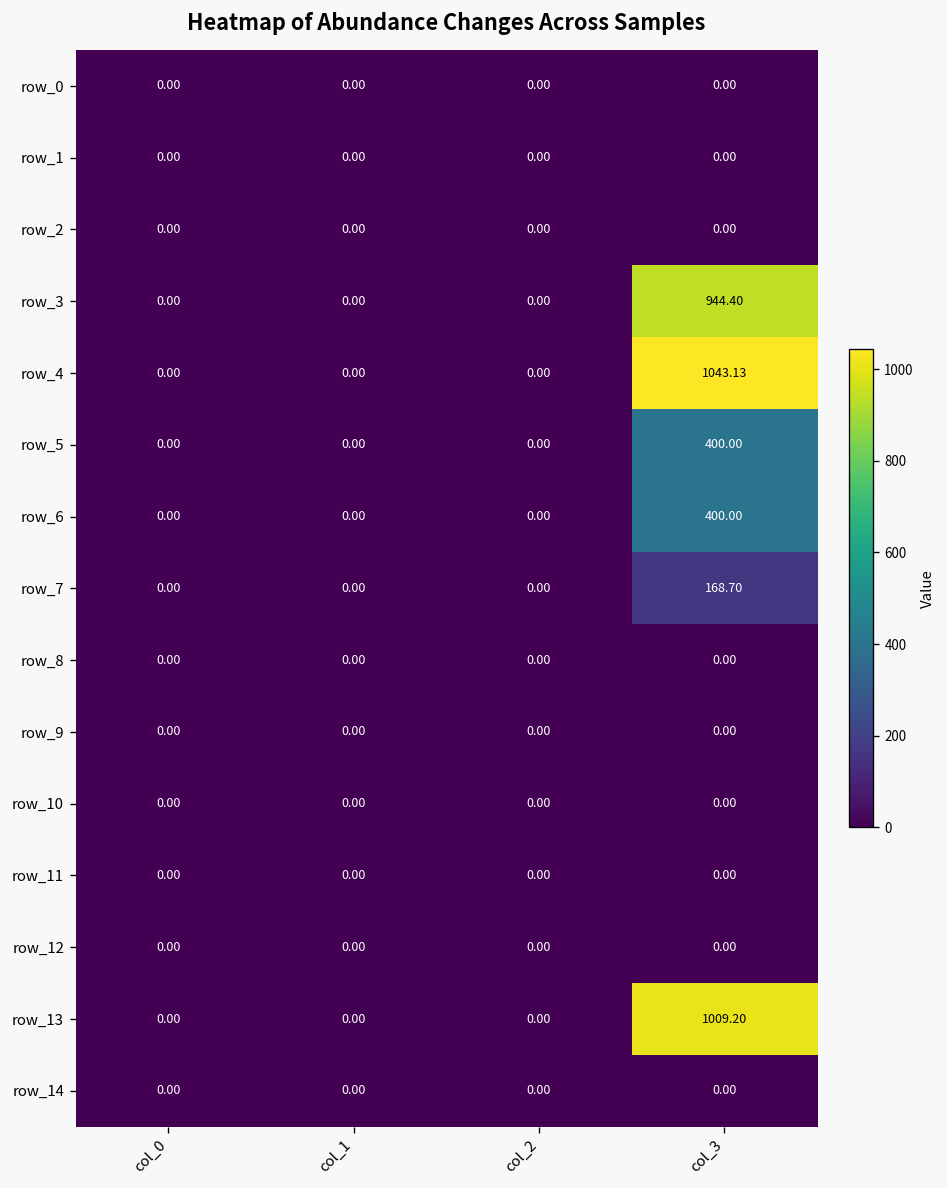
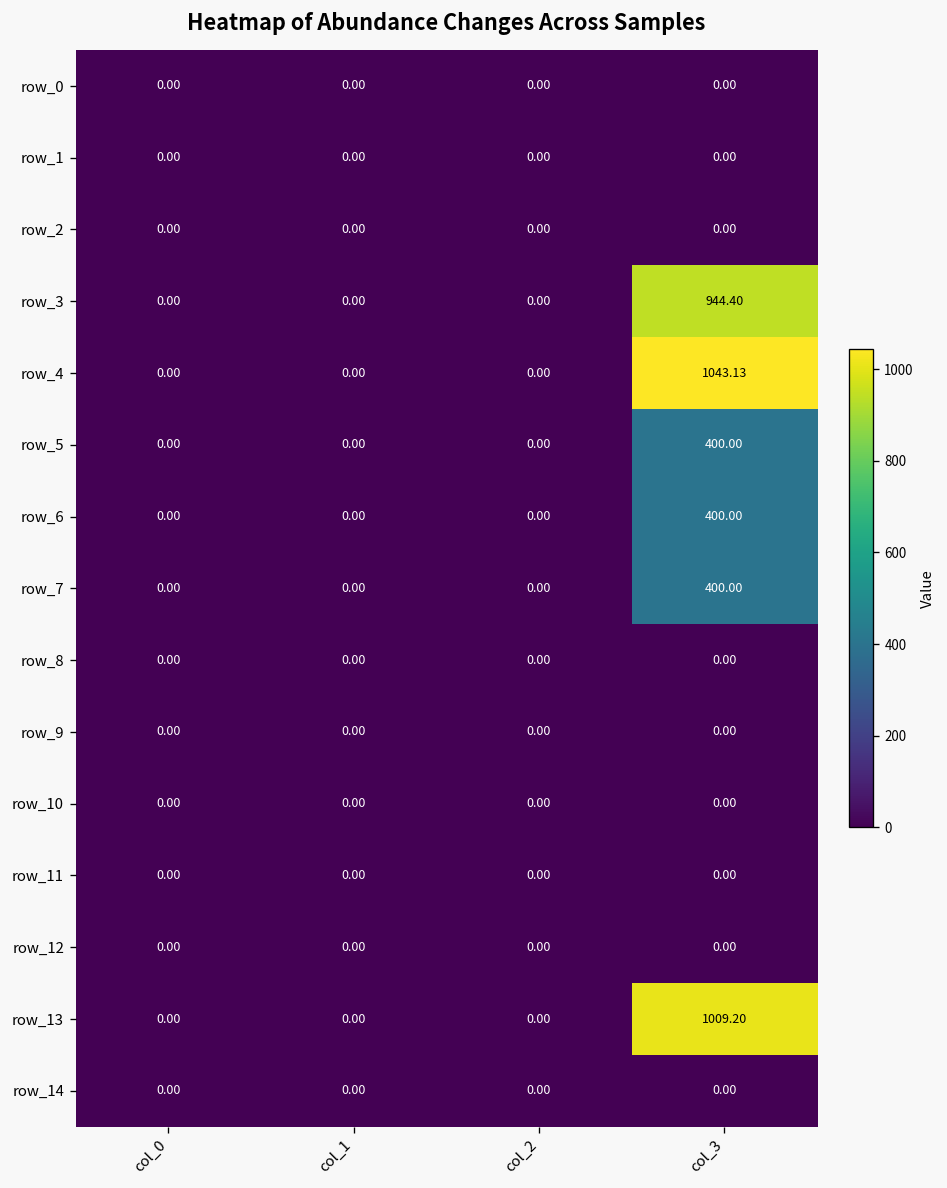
row_7, col_3: 168.70 -> 400.00
